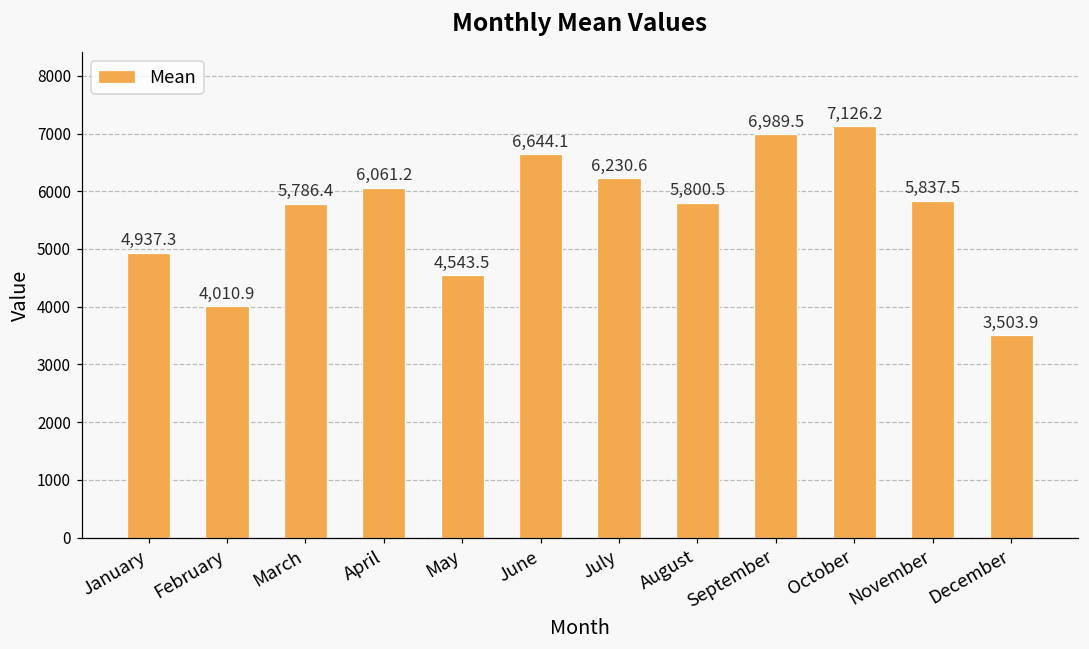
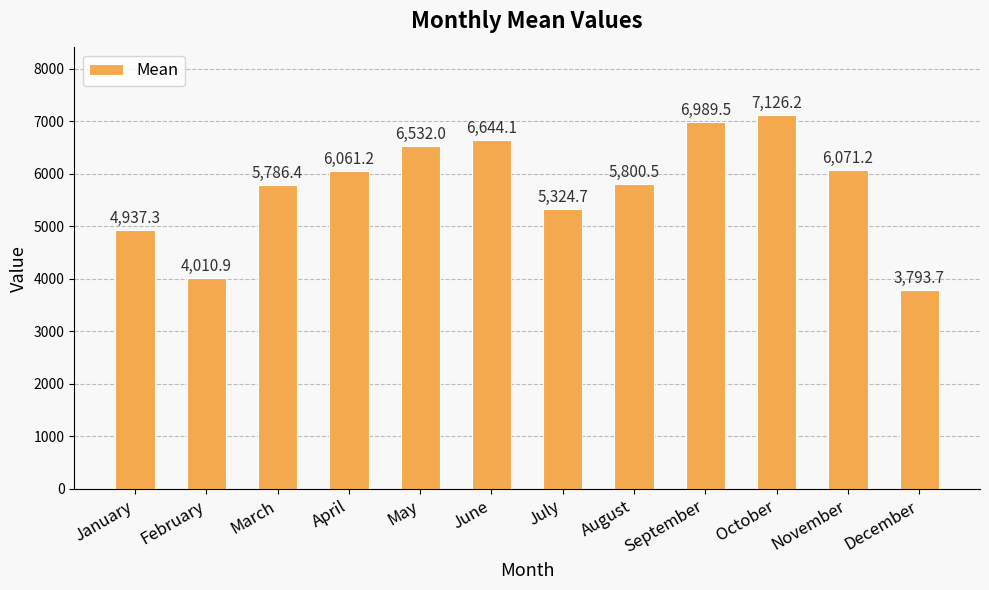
May: 4,543.5 -> 6,532.0
July: 6,230.6 -> 5,324.7
November: 5,837.5 -> 6,071.2
December: 3,503.9 -> 3,793.7
